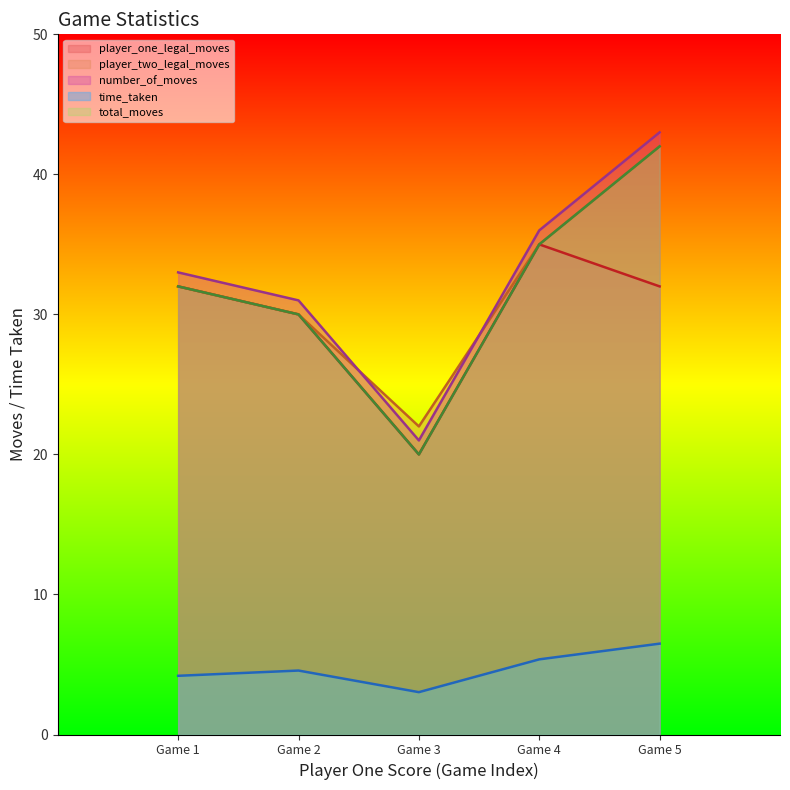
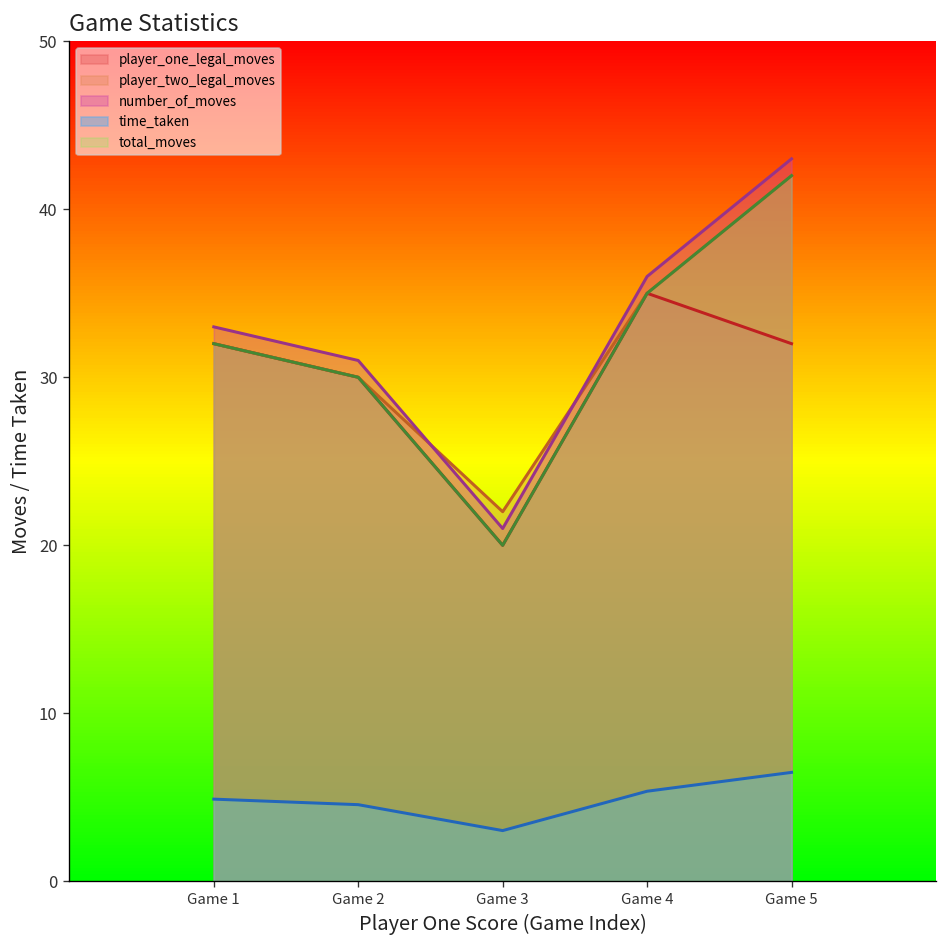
time_taken, Game 1: 4.2 -> 4.9
